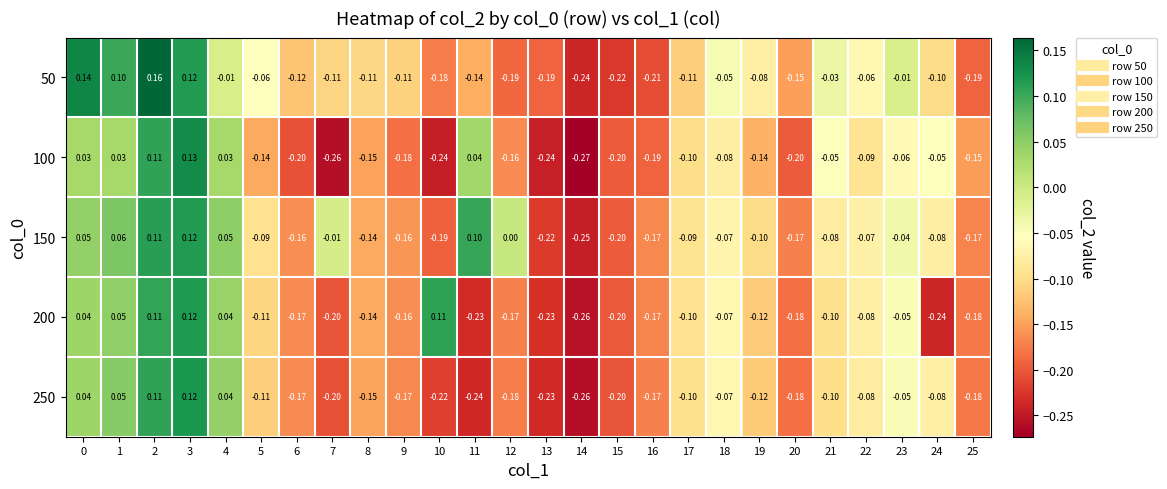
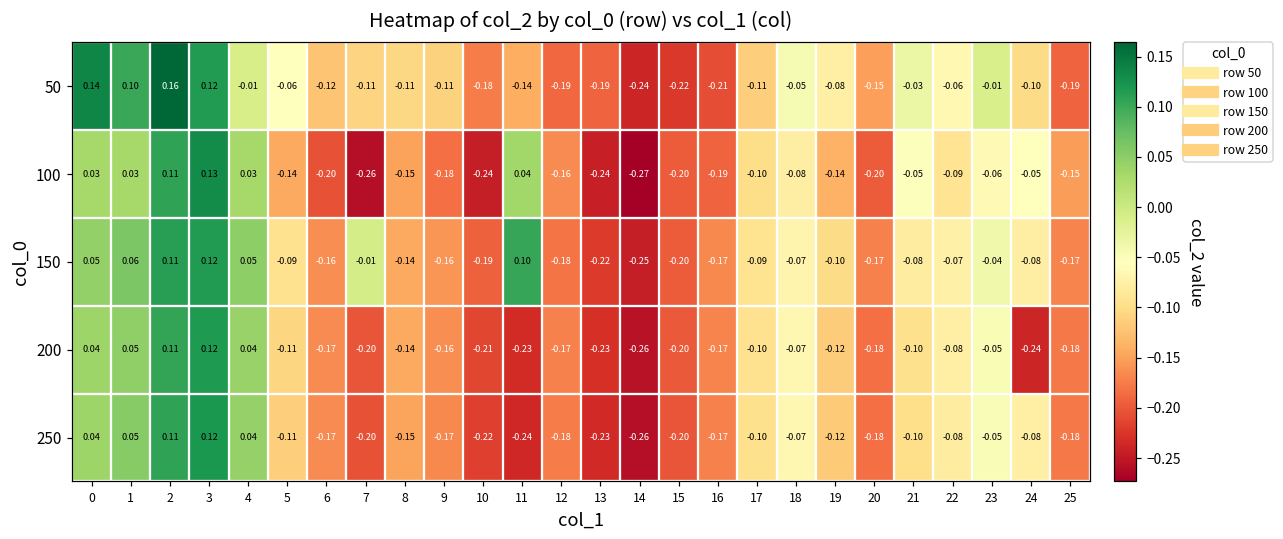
150, 12: 0.00 -> -0.18
200, 10: 0.11 -> -0.21
